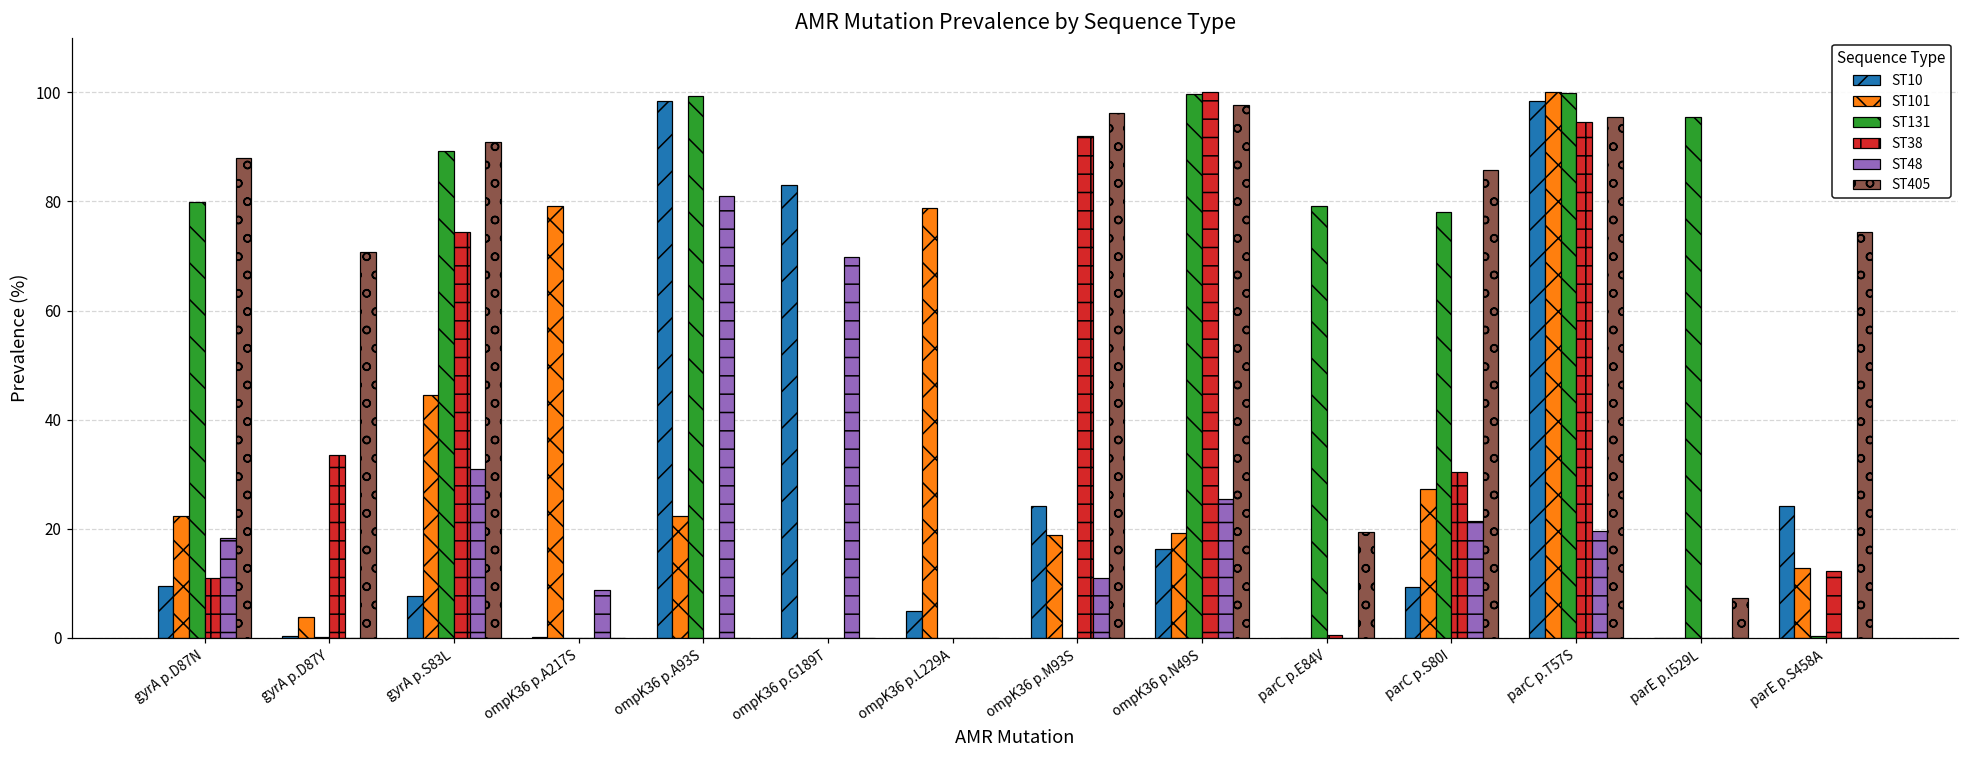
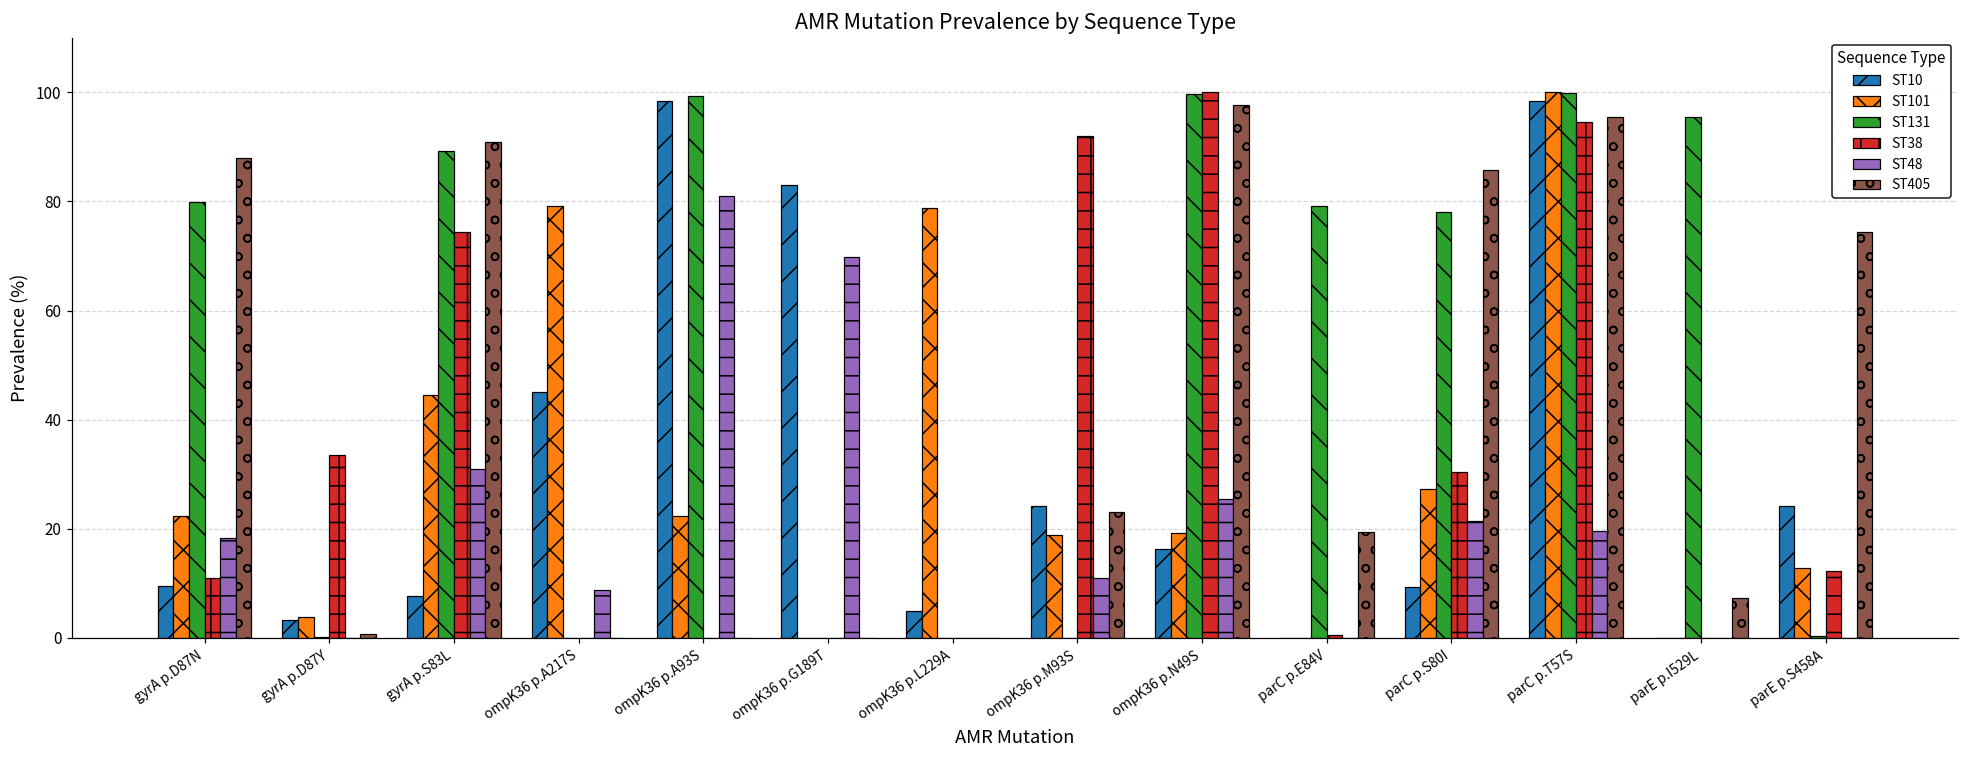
ST10, gyrA p.D87Y: 0 -> 3
ST405, gyrA p.D87Y: 71 -> 1
ST10, ompK36 p.A217S: 0 -> 45
ST405, ompK36 p.M93S: 96 -> 23
